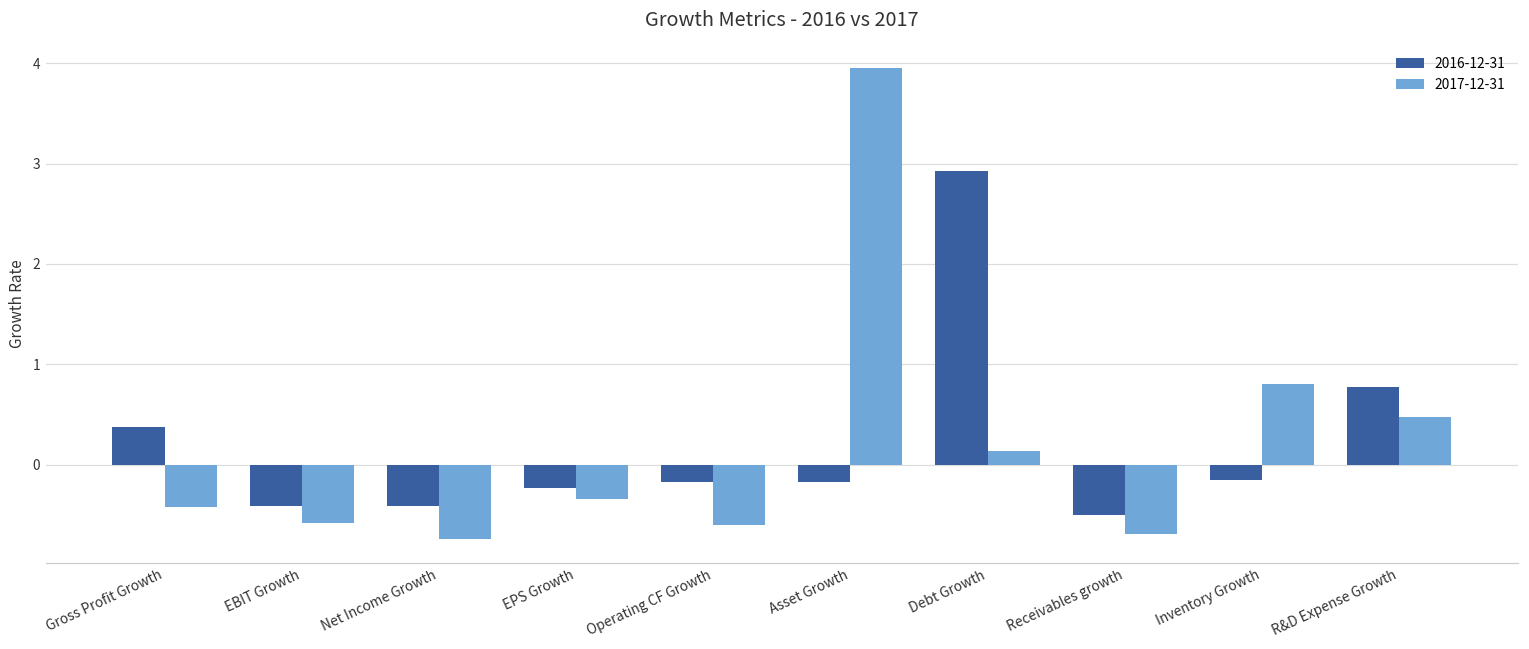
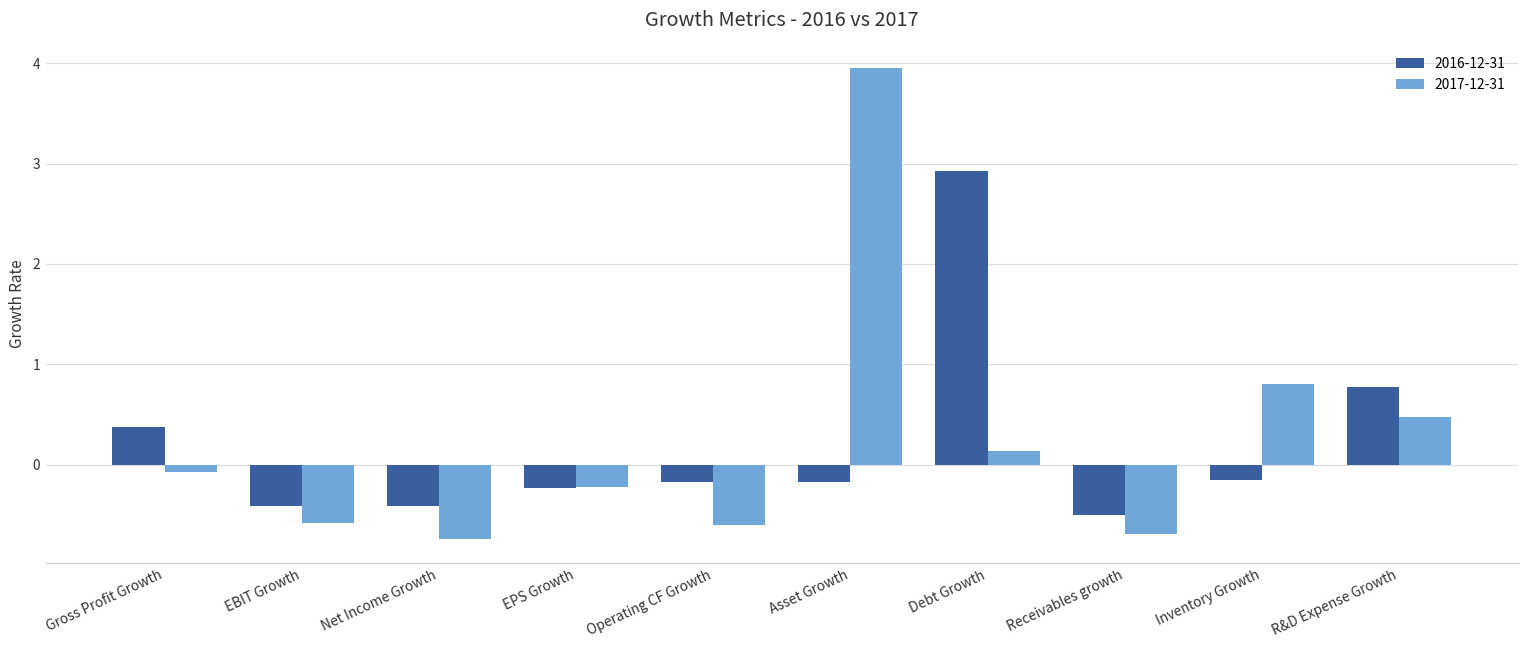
2017-12-31, Gross Profit Growth: -0.4 -> -0.1
2017-12-31, EPS Growth: -0.3 -> -0.2
